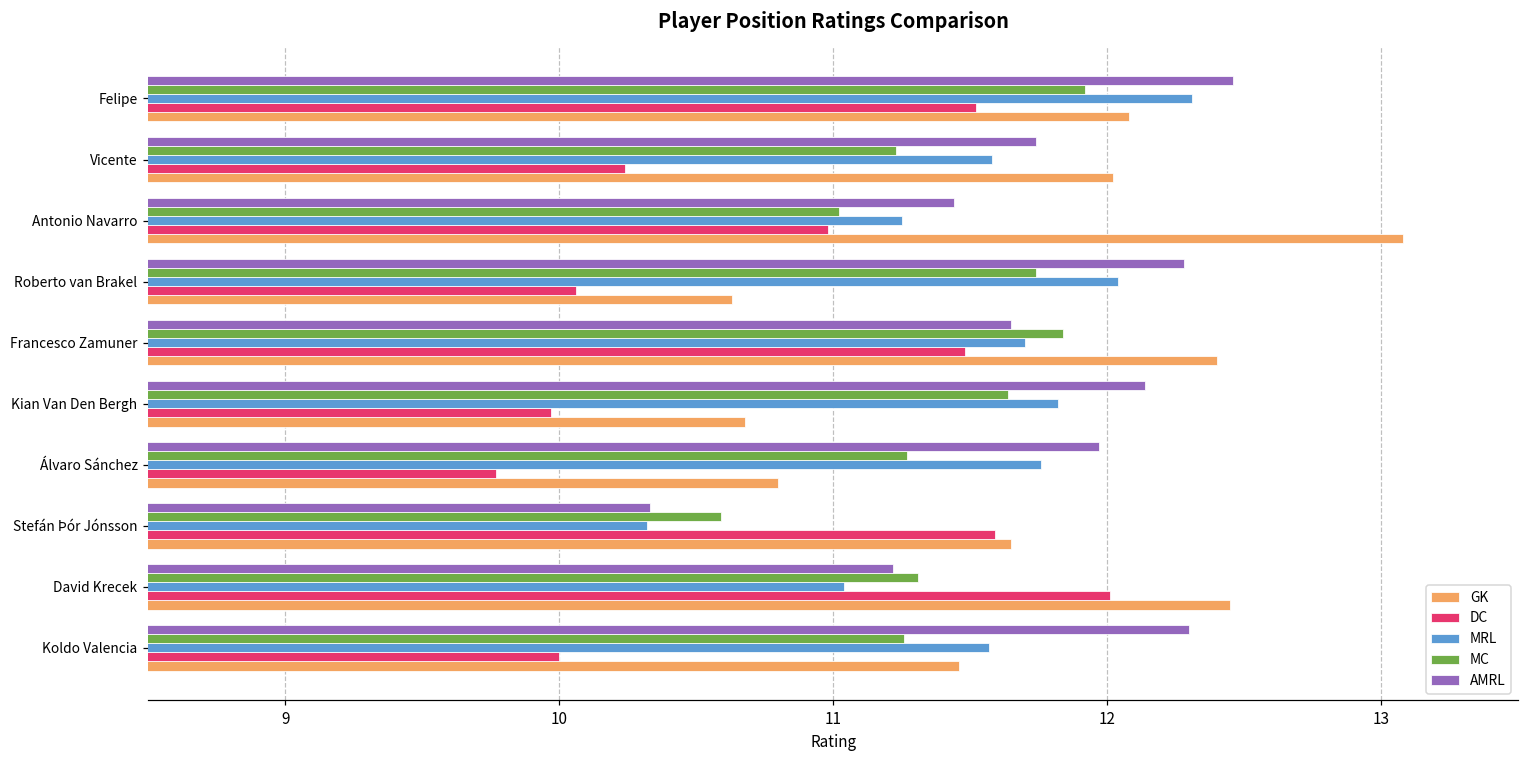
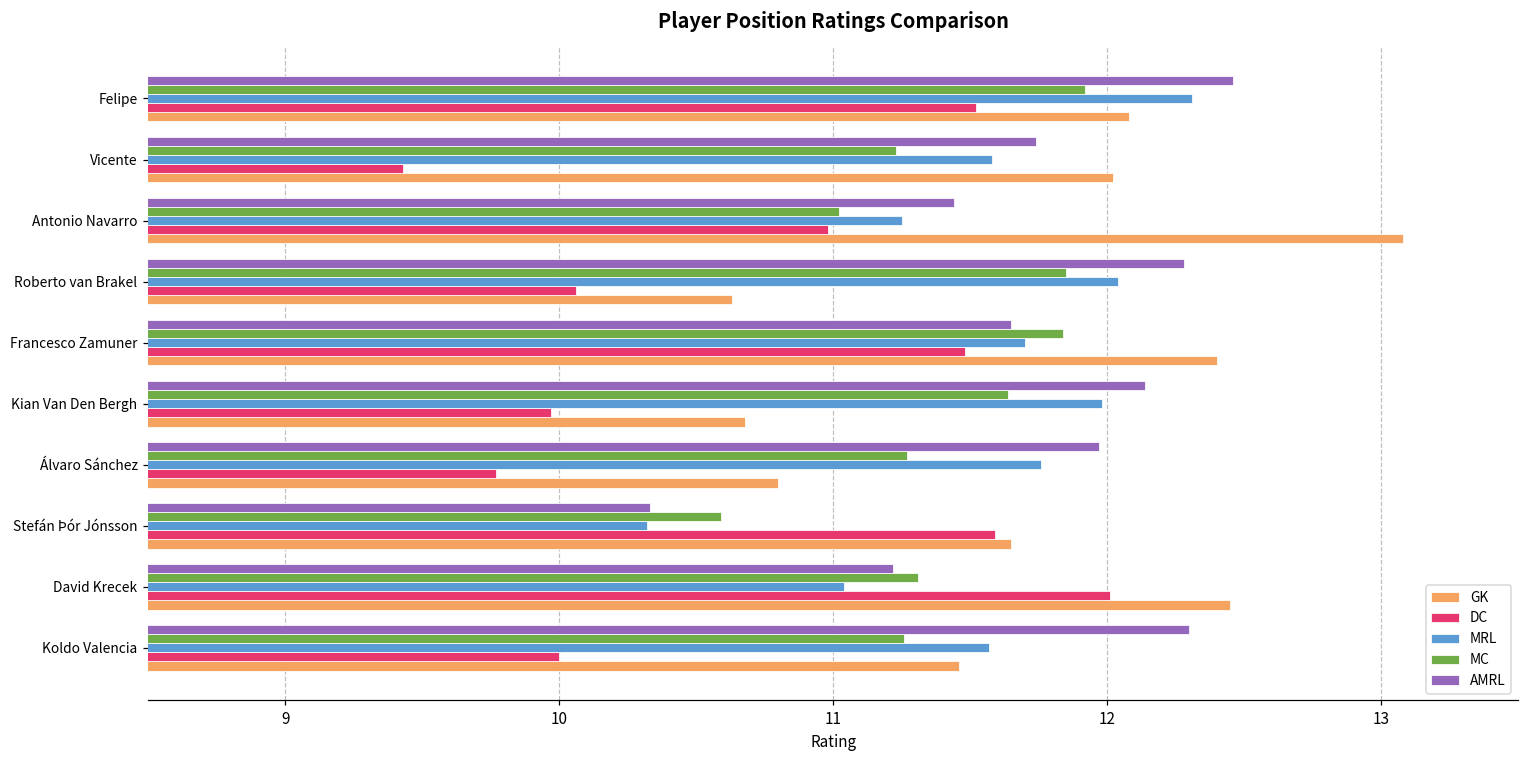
DC, Vicente: 10.24 -> 9.43
MC, Roberto van Brakel: 11.74 -> 11.85
MRL, Kian Van Den Bergh: 11.82 -> 11.98
